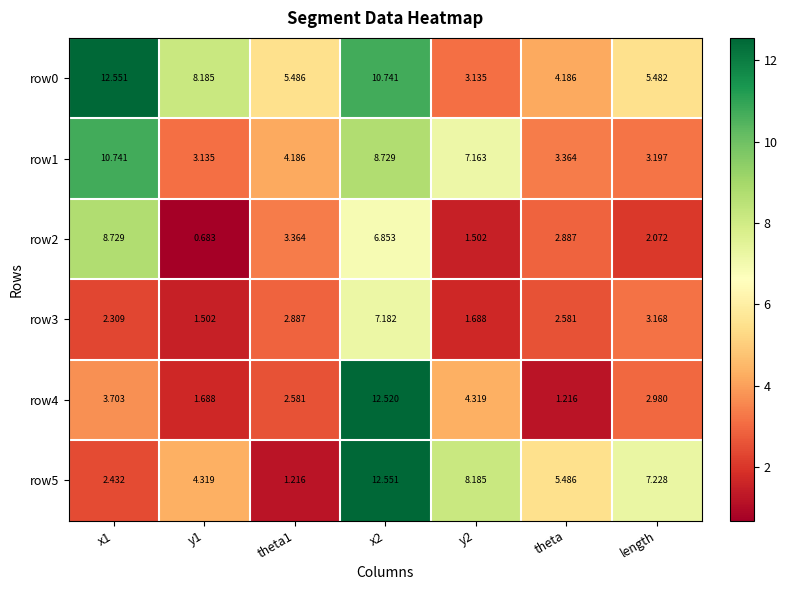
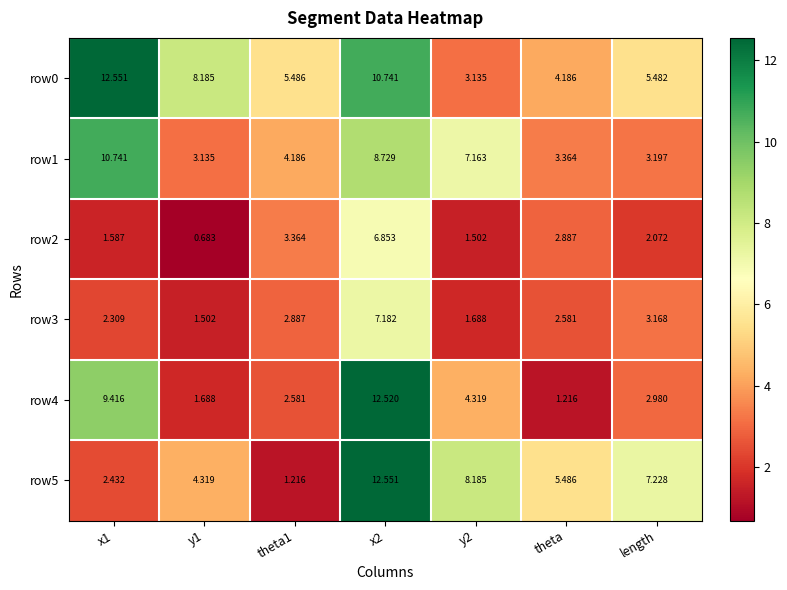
row2, x1: 8.729 -> 1.587
row4, x1: 3.703 -> 9.416
